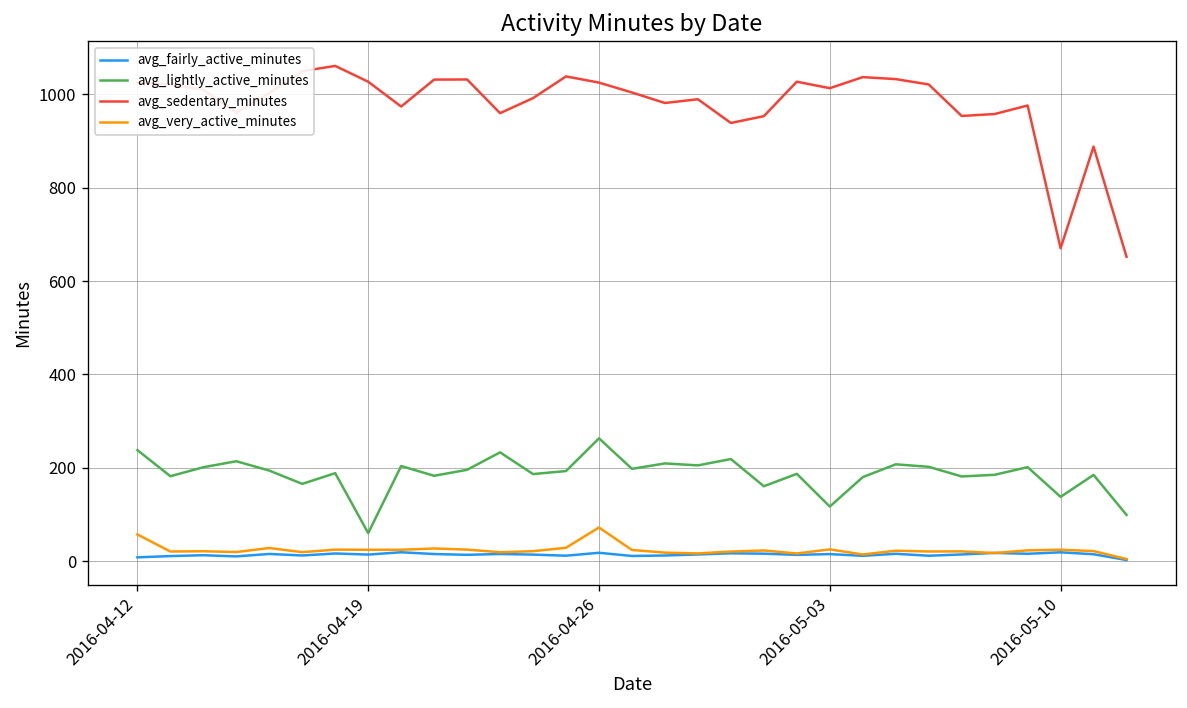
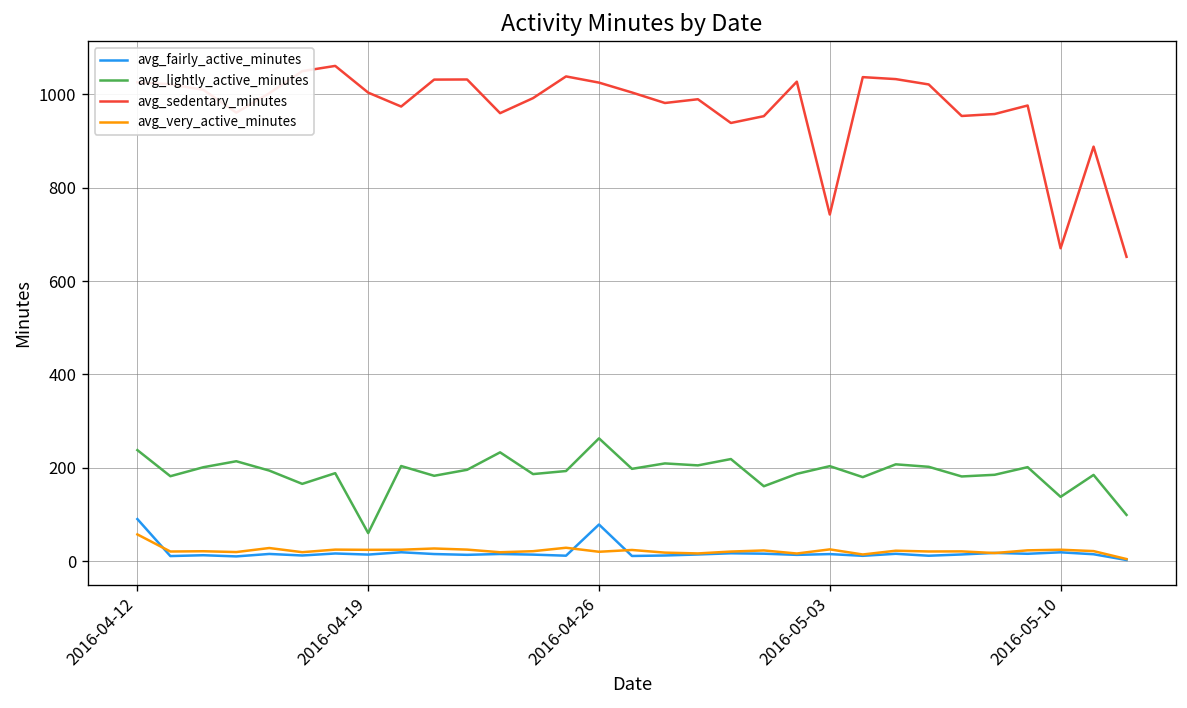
avg_fairly_active_minutes, 2016-04-12: 10 -> 90
avg_sedentary_minutes, 2016-04-19: 1030 -> 1000
avg_fairly_active_minutes, 2016-04-26: 20 -> 80
avg_very_active_minutes, 2016-04-26: 70 -> 20
avg_lightly_active_minutes, 2016-05-03: 120 -> 200
avg_sedentary_minutes, 2016-05-03: 1010 -> 740
